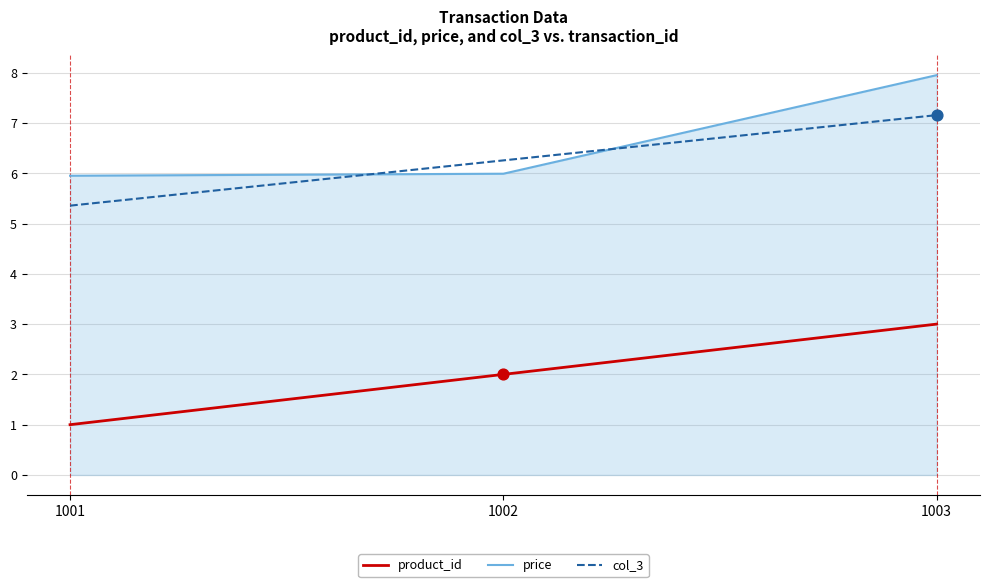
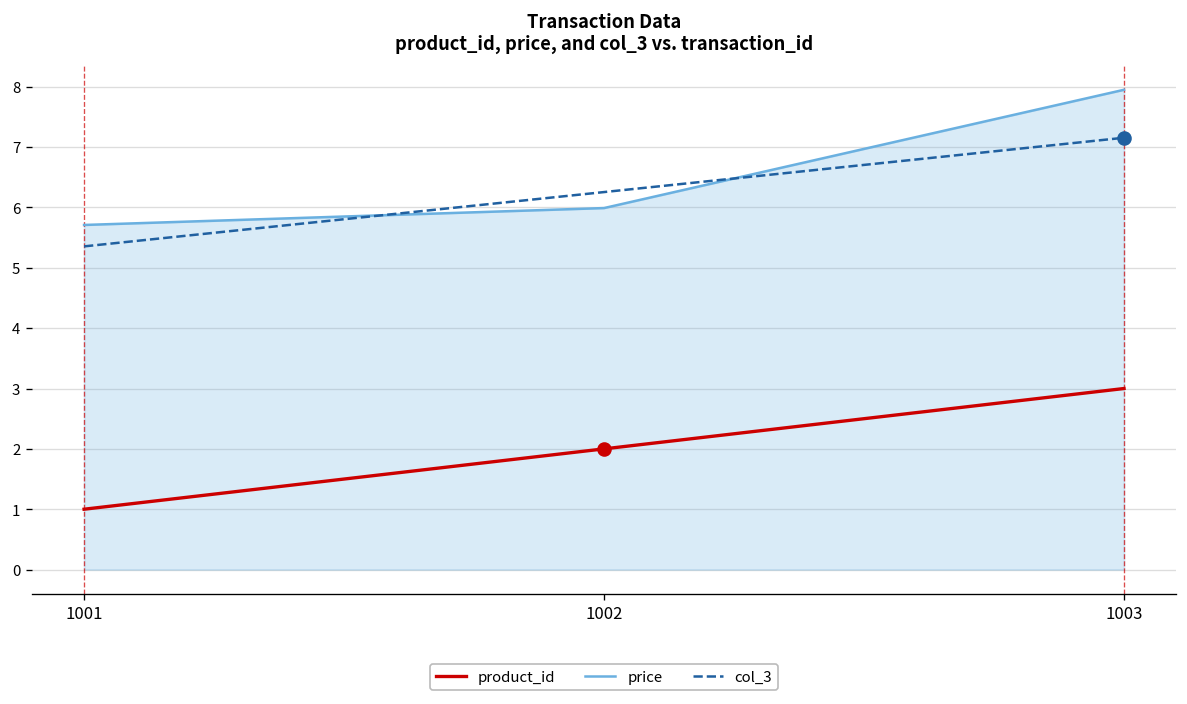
price, 1001: 6.0 -> 5.7
